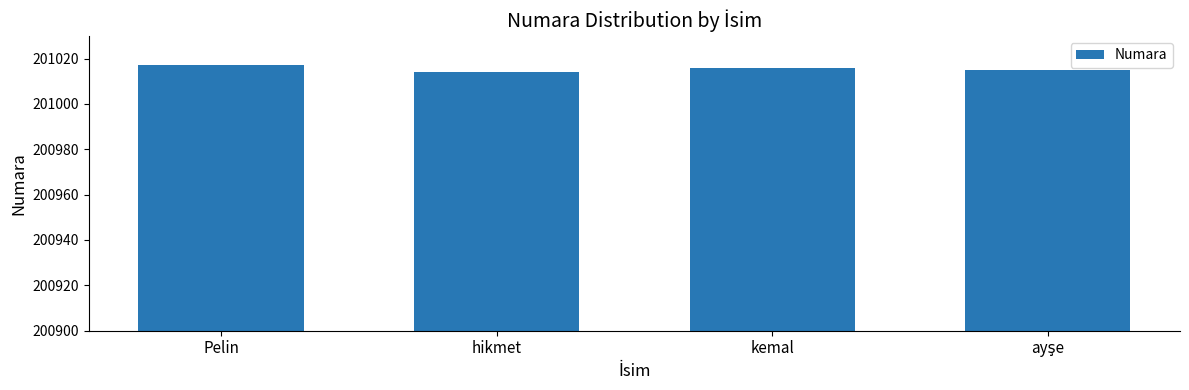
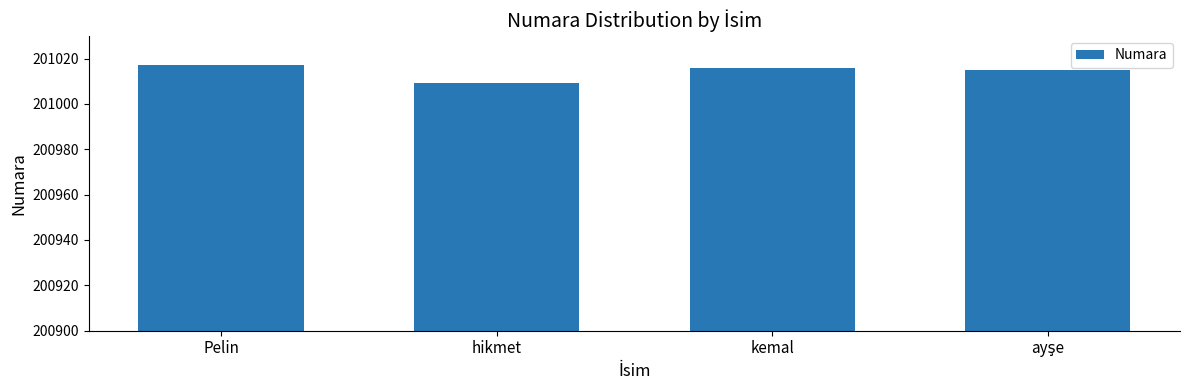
hikmet: 201014 -> 201009
